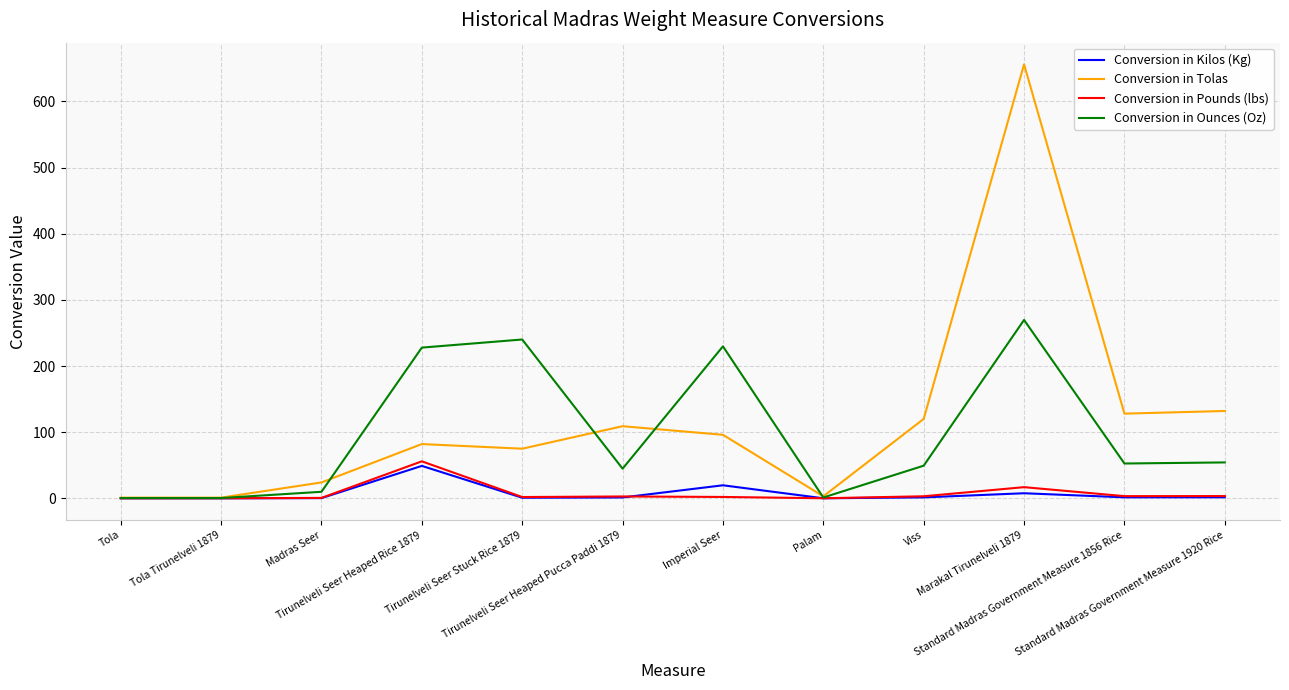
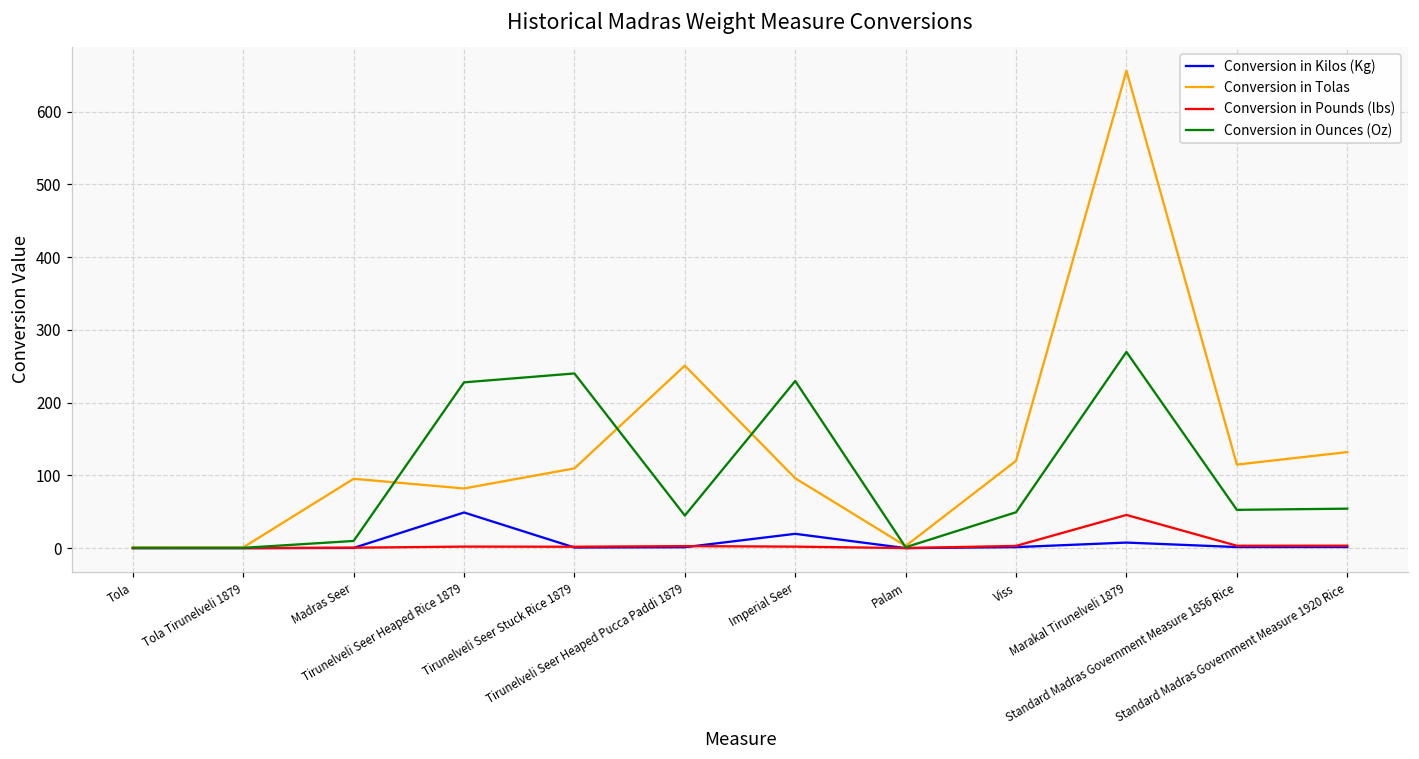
Conversion in Tolas, Madras Seer: 20 -> 100
Conversion in Pounds (lbs), Tirunelveli Seer Heaped Rice 1879: 60 -> 0
Conversion in Tolas, Tirunelveli Seer Stuck Rice 1879: 80 -> 110
Conversion in Tolas, Tirunelveli Seer Heaped Pucca Paddi 1879: 110 -> 250
Conversion in Pounds (lbs), Marakal Tirunelveli 1879: 20 -> 50
Conversion in Tolas, Standard Madras Government Measure 1856 Rice: 130 -> 110
